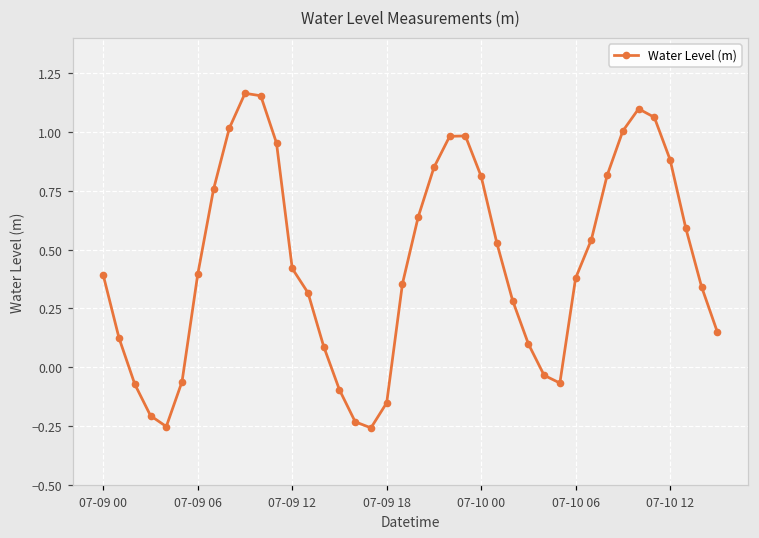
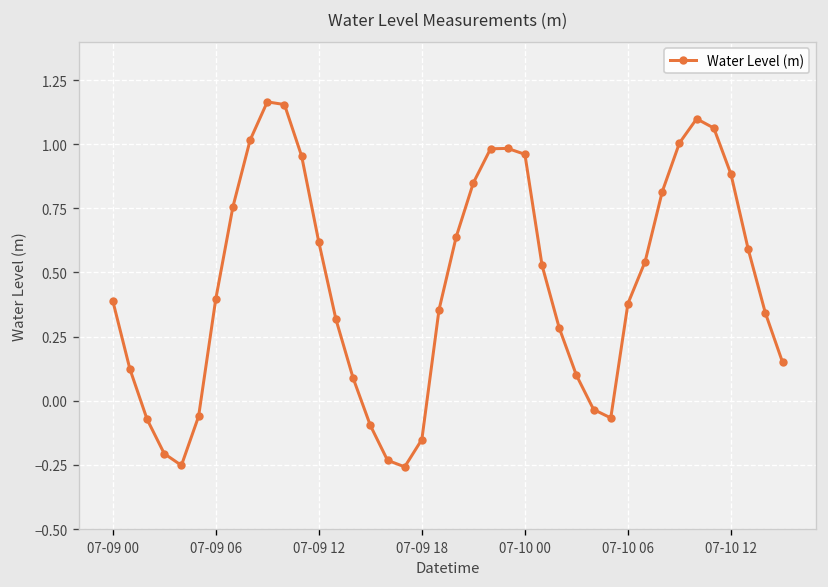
07-09 12: 0.42 -> 0.62
07-10 00: 0.81 -> 0.96
